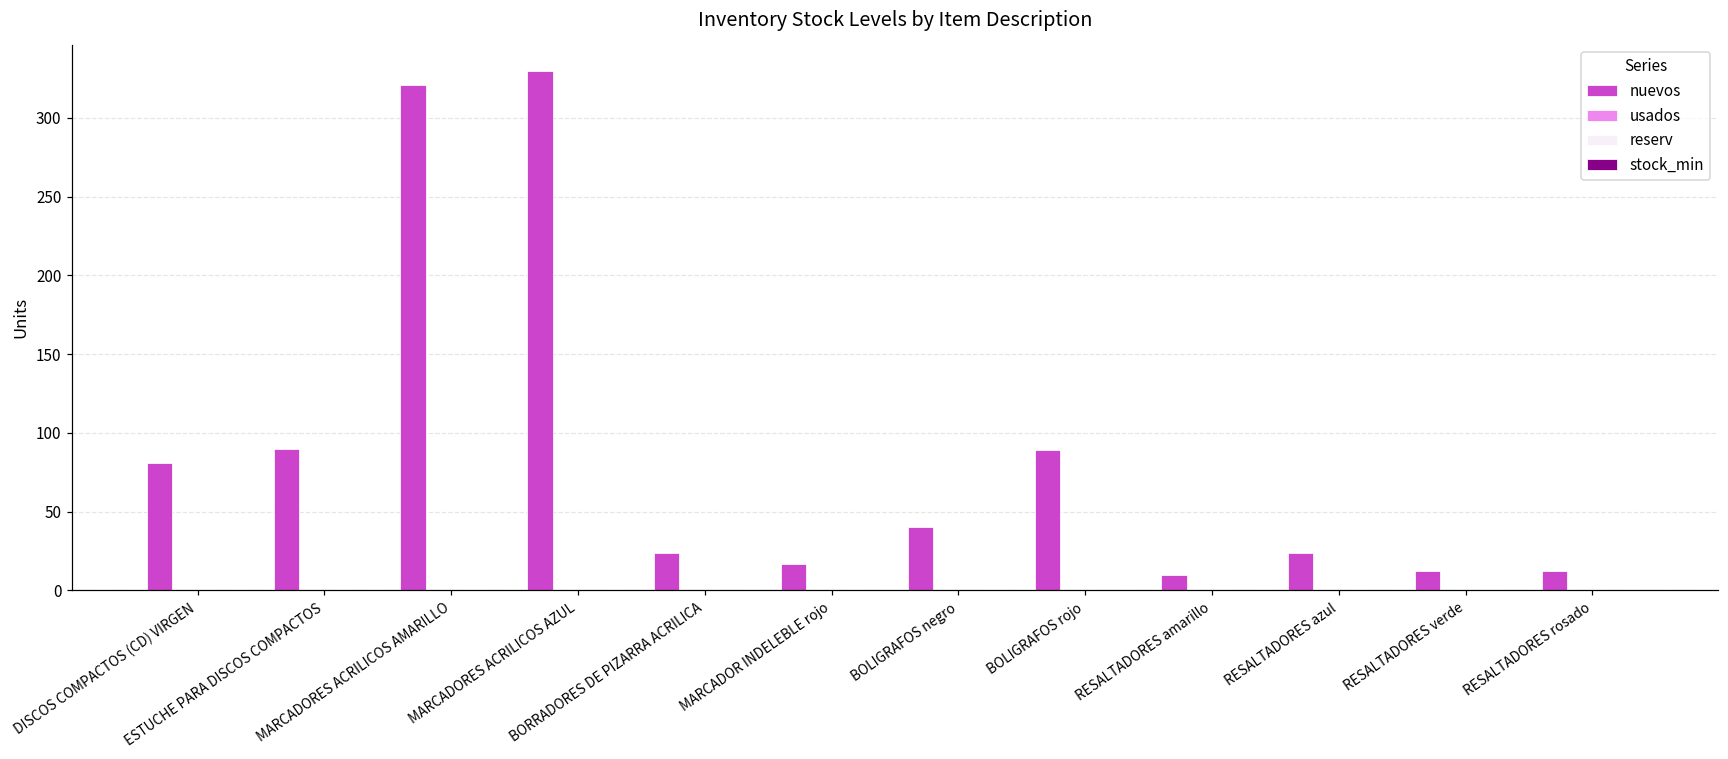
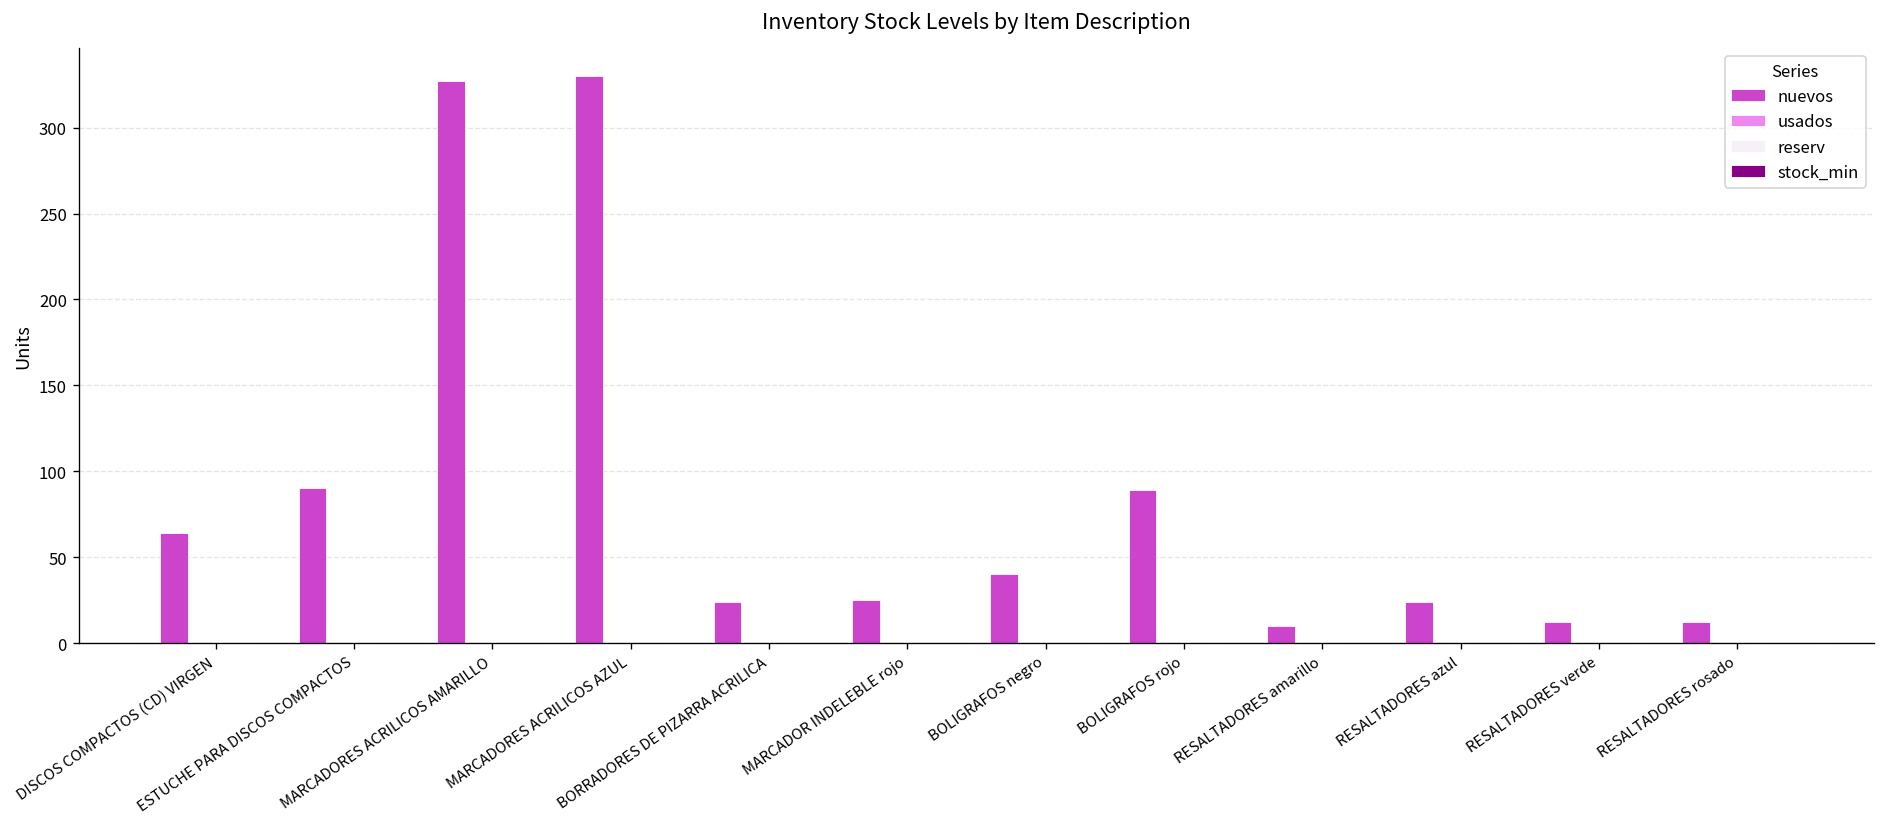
nuevos, DISCOS COMPACTOS (CD) VIRGEN: 81 -> 64
nuevos, MARCADORES ACRILICOS AMARILLO: 321 -> 327
nuevos, MARCADOR INDELEBLE rojo: 17 -> 25
